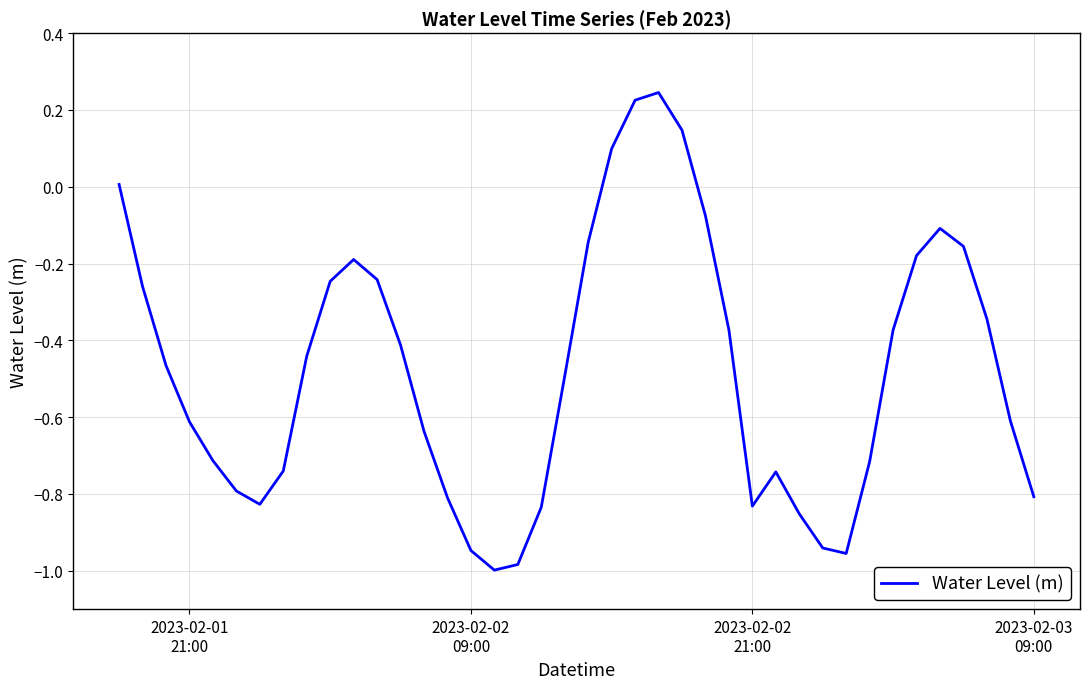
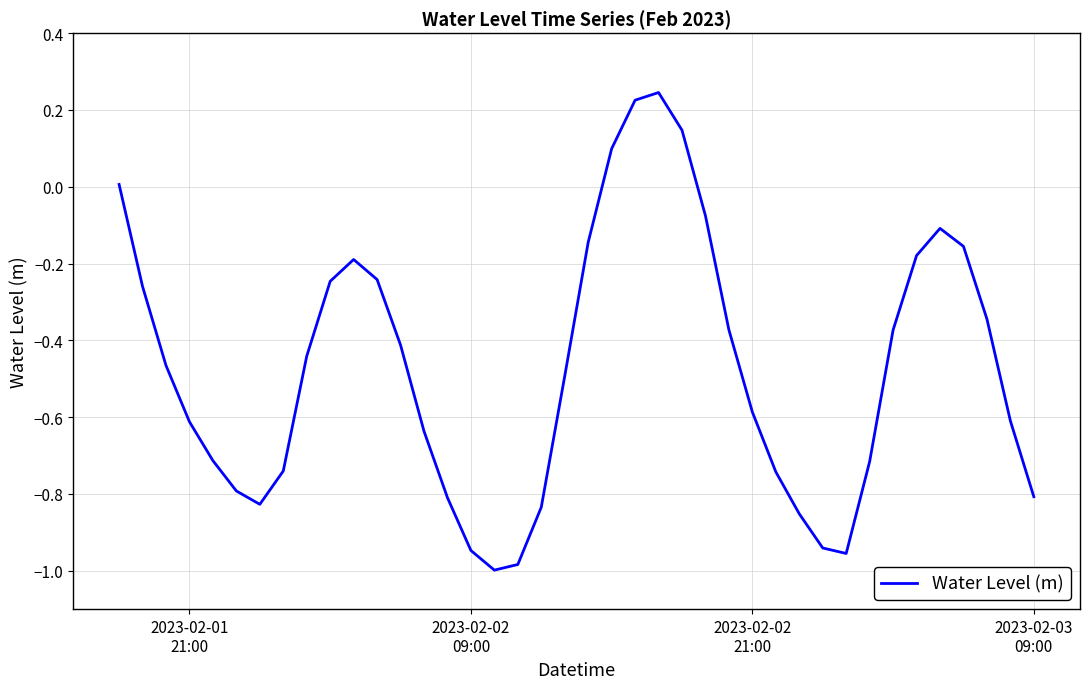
2023-02-02 21:00: -0.83 -> -0.59
